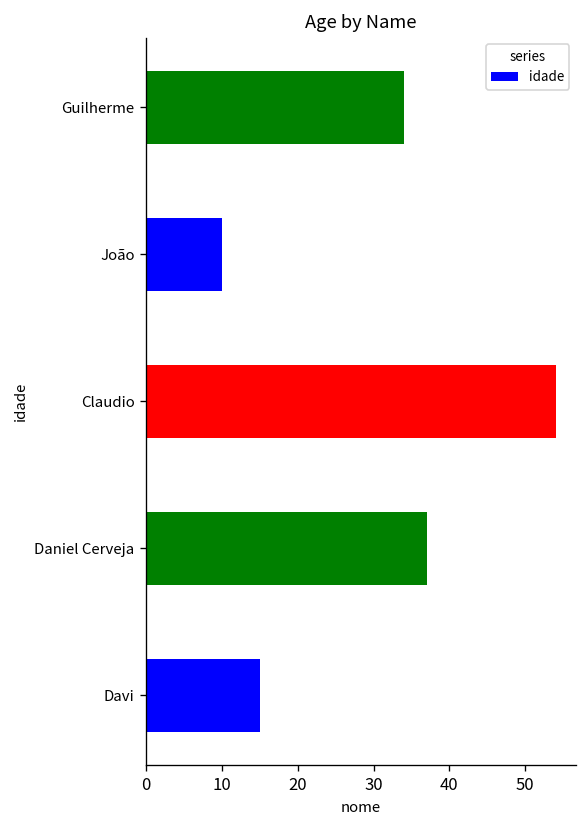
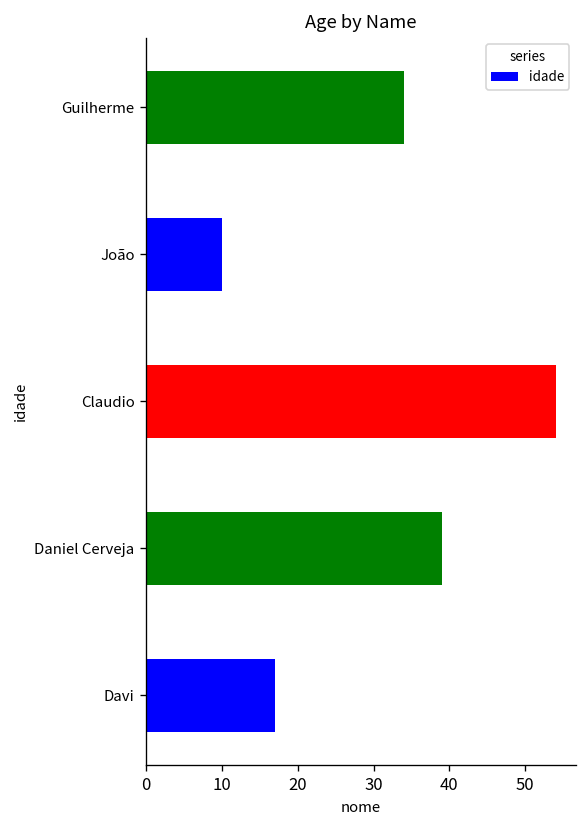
Daniel Cerveja: 37 -> 39
Davi: 15 -> 17
